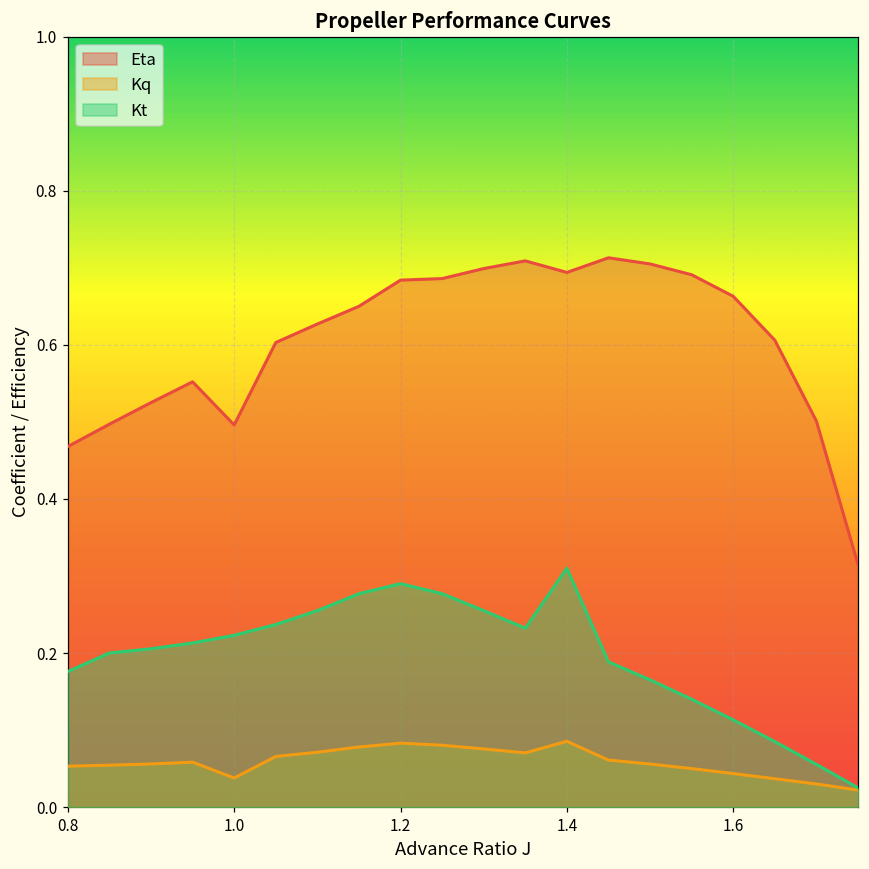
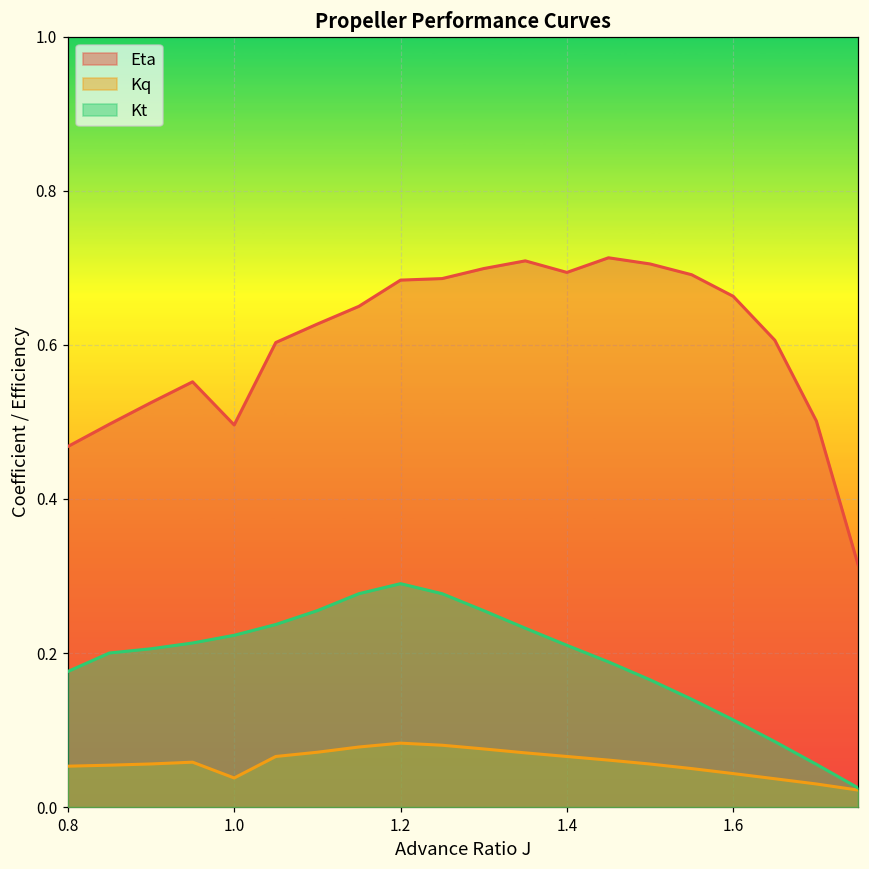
Kq, 1.4: 0.09 -> 0.07
Kt, 1.4: 0.31 -> 0.21
